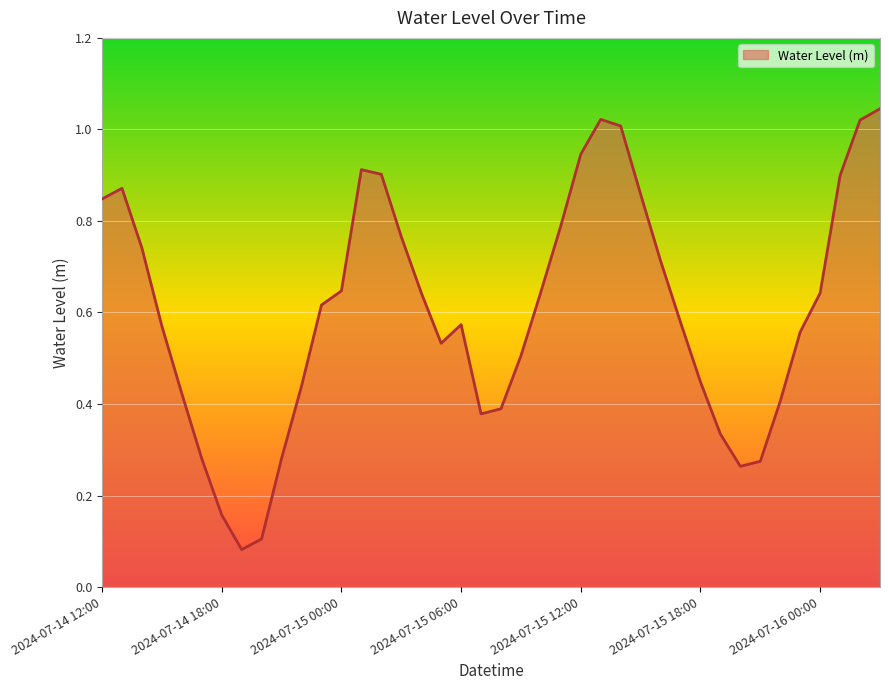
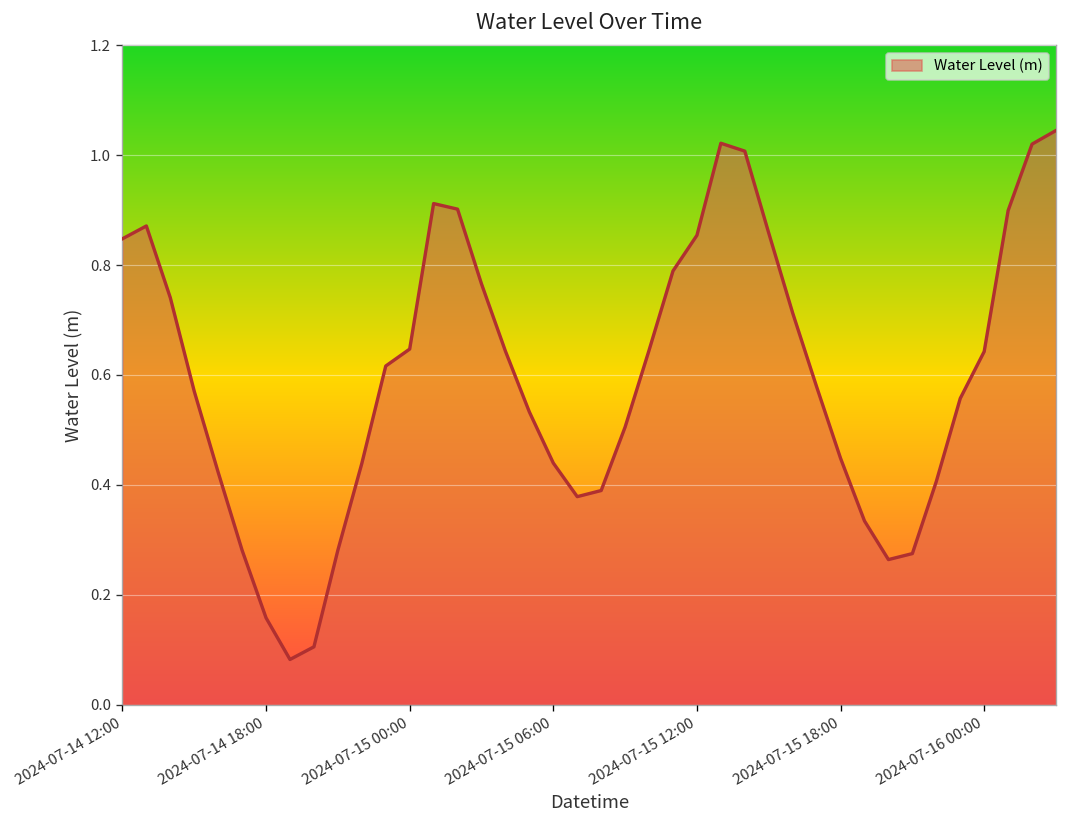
2024-07-15 06:00: 0.57 -> 0.44
2024-07-15 12:00: 0.95 -> 0.85
